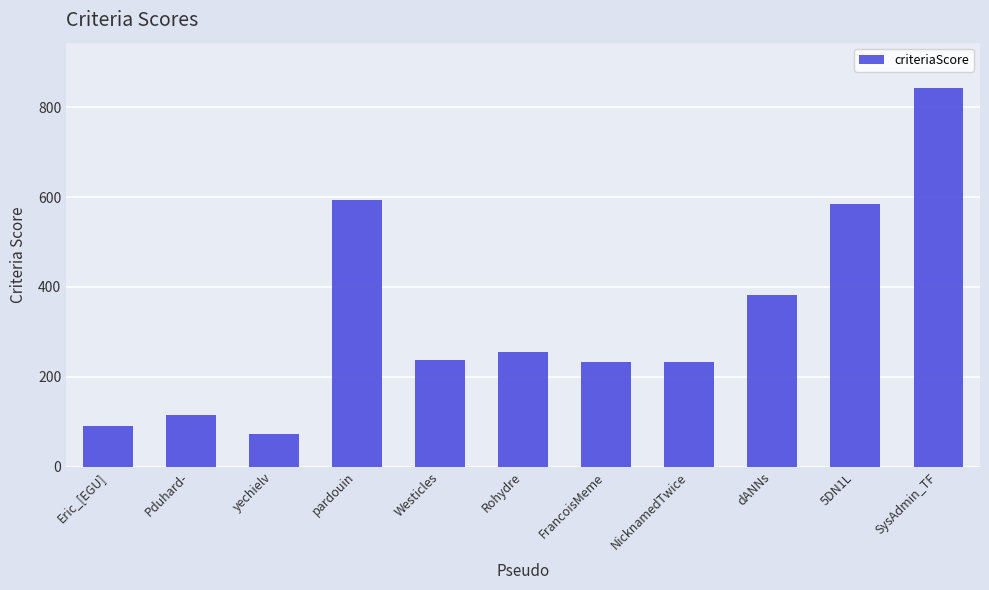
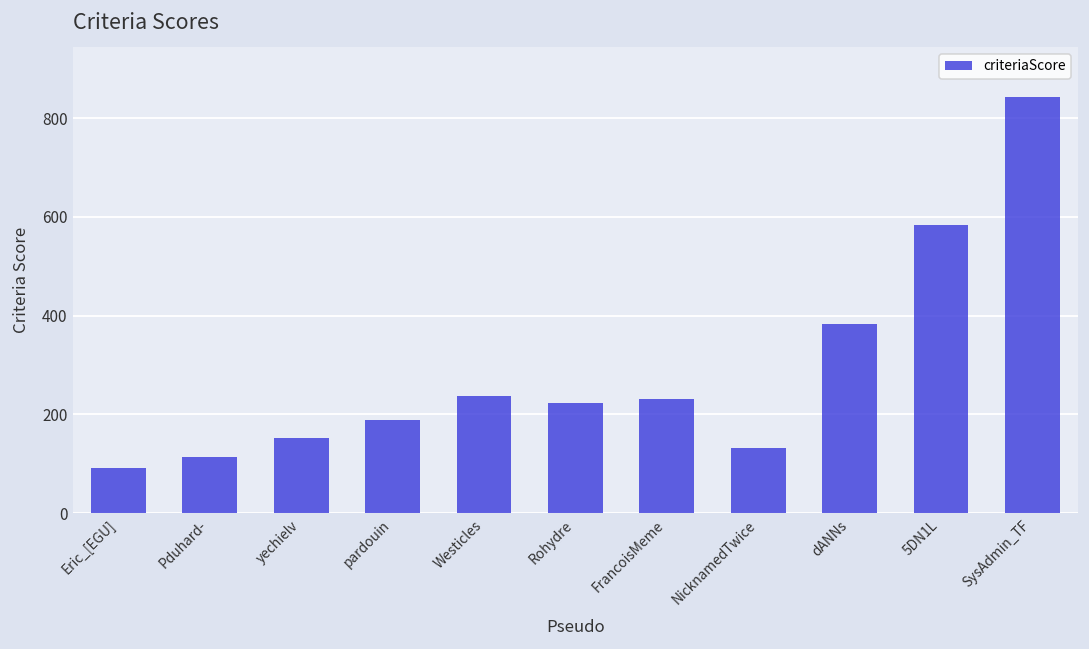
yechielv: 70 -> 150
pardouin: 590 -> 190
Rohydre: 250 -> 220
NicknamedTwice: 230 -> 130
